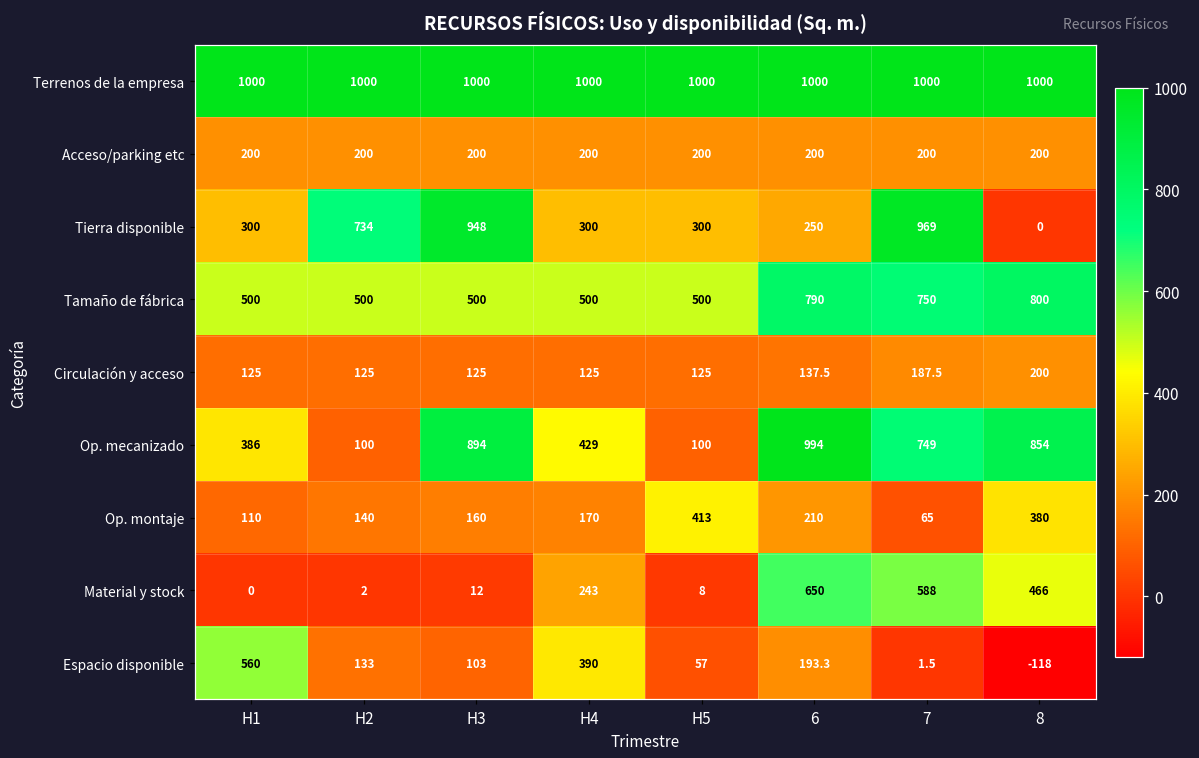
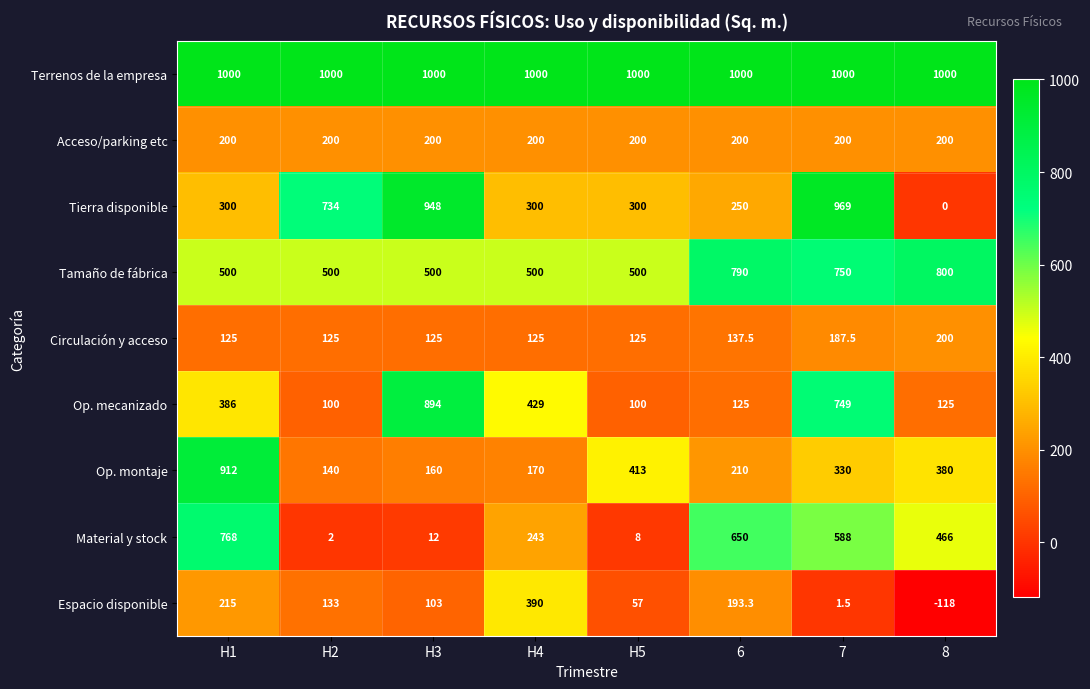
Op. mecanizado, 6: 994 -> 125
Op. mecanizado, 8: 854 -> 125
Op. montaje, H1: 110 -> 912
Op. montaje, 7: 65 -> 330
Material y stock, H1: 0 -> 768
Espacio disponible, H1: 560 -> 215
